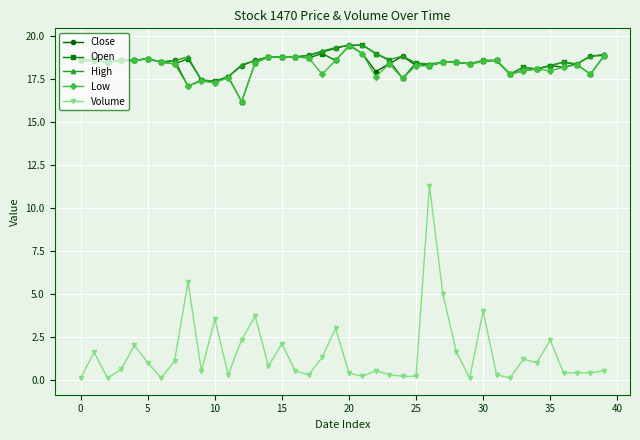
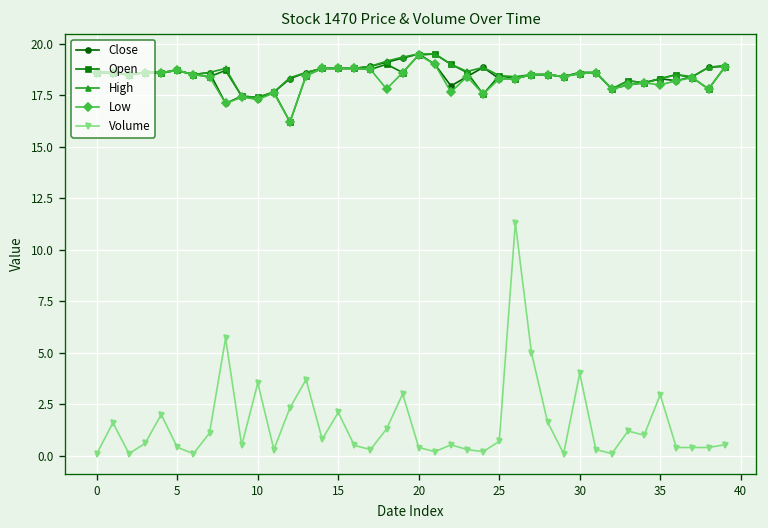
Volume, 5: 1.0 -> 0.4
Volume, 25: 0.2 -> 0.7
Volume, 35: 2.3 -> 3.0
